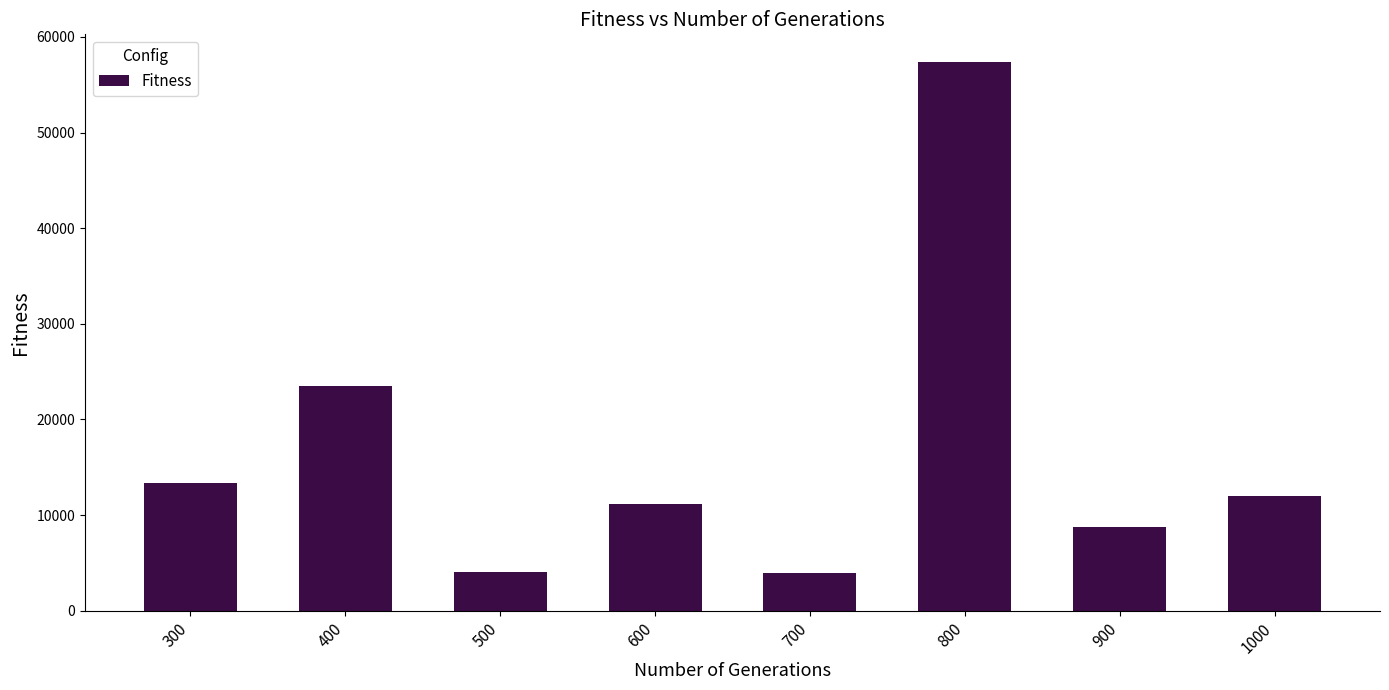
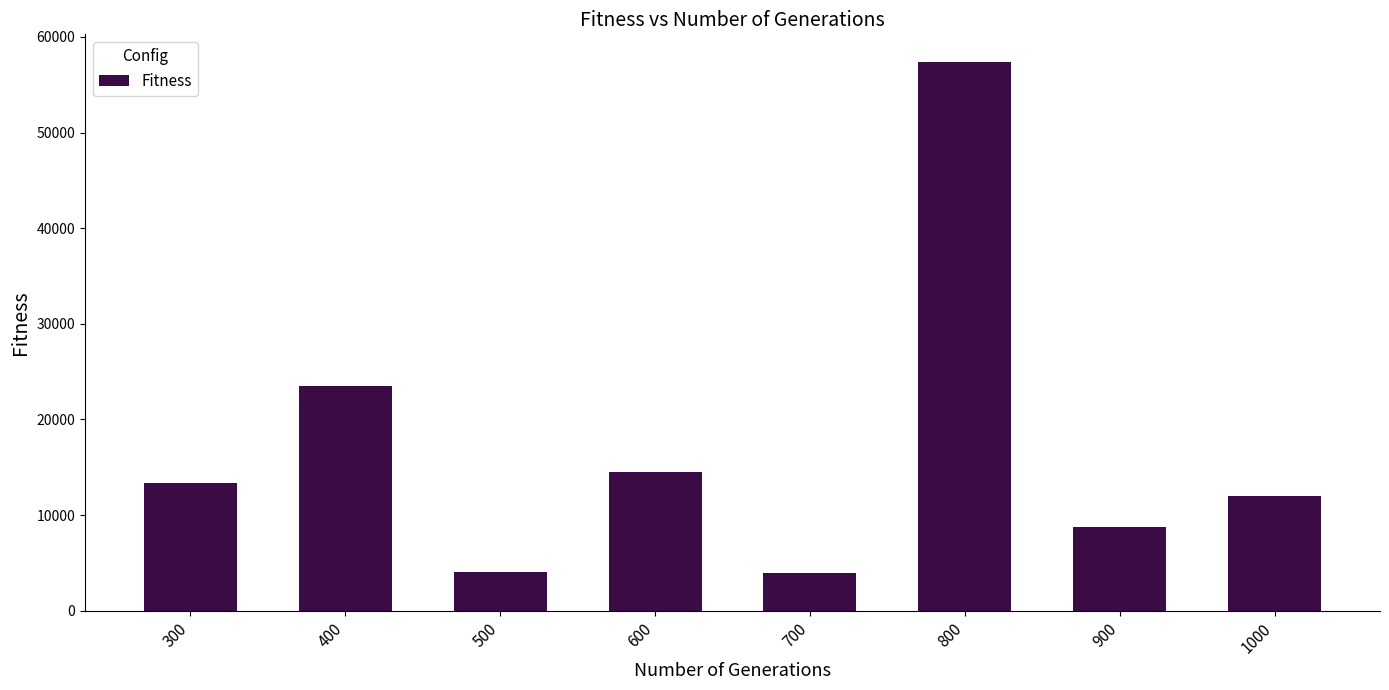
600: 11000 -> 14000
